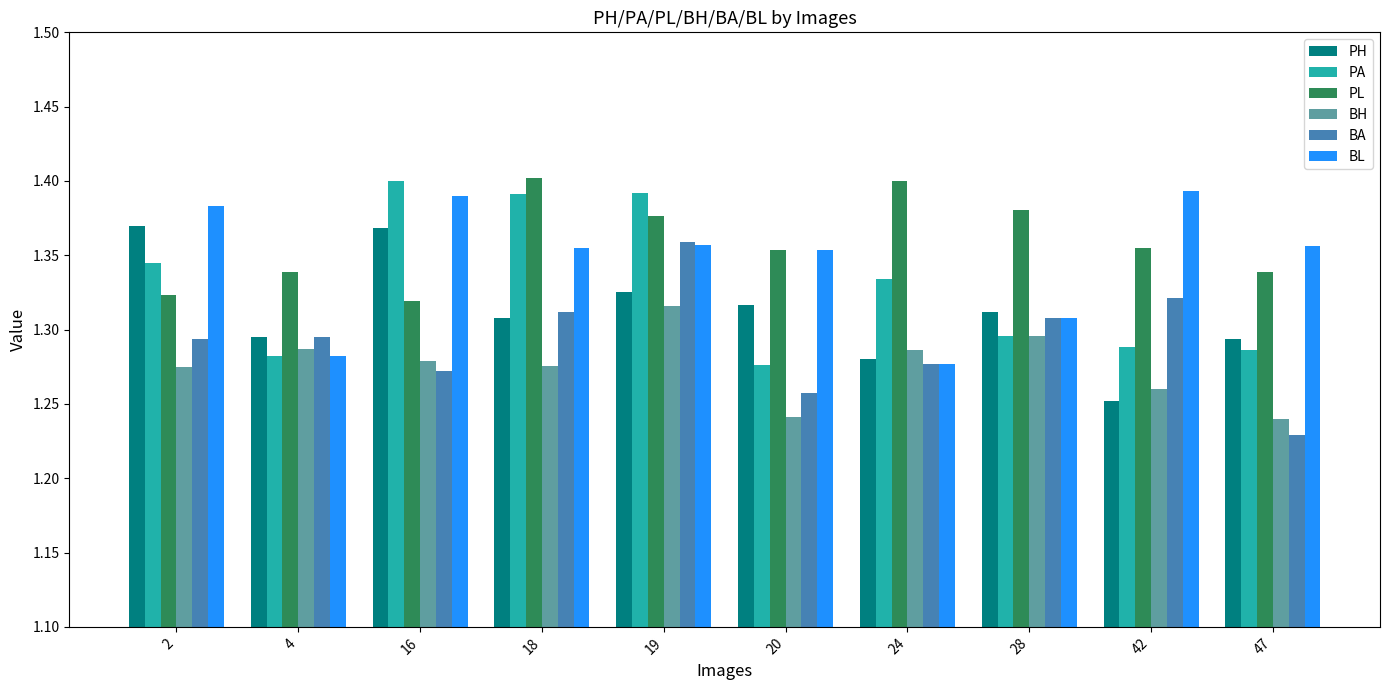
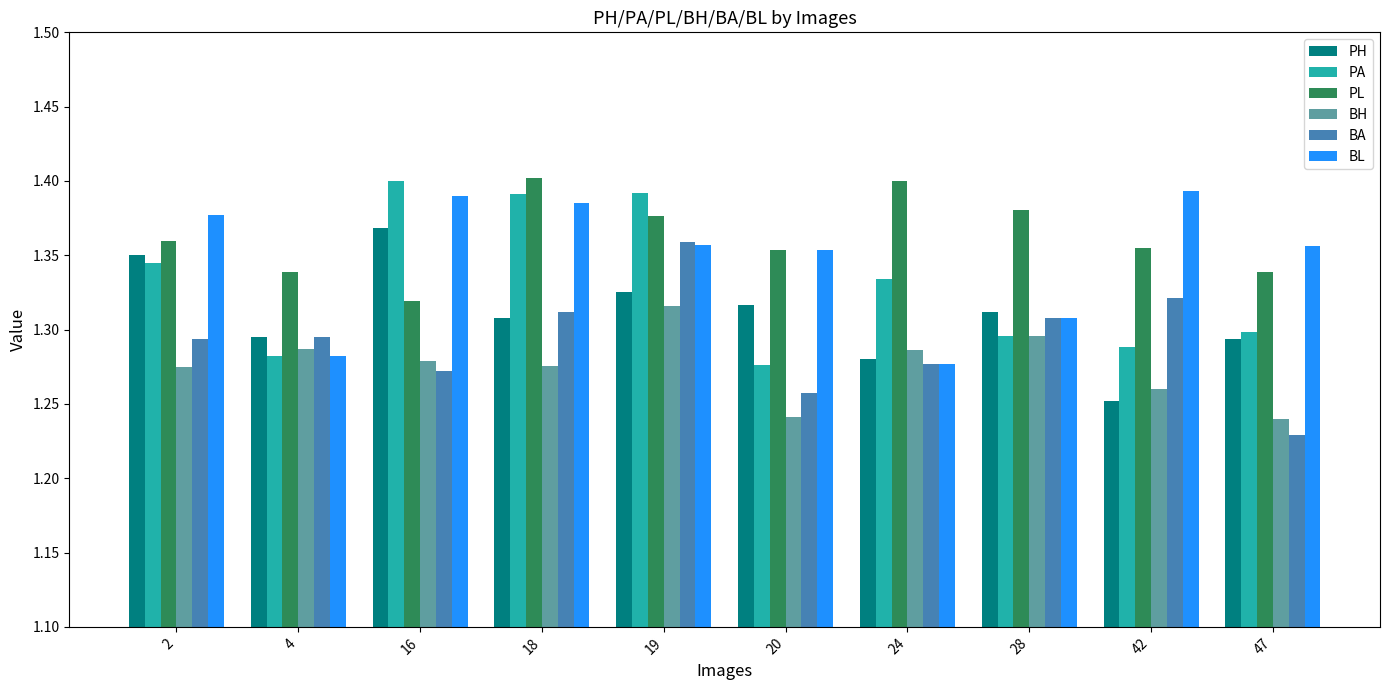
PH, 2: 1.370 -> 1.350
PL, 2: 1.323 -> 1.360
BL, 2: 1.383 -> 1.377
BL, 18: 1.355 -> 1.385
PA, 47: 1.286 -> 1.298
